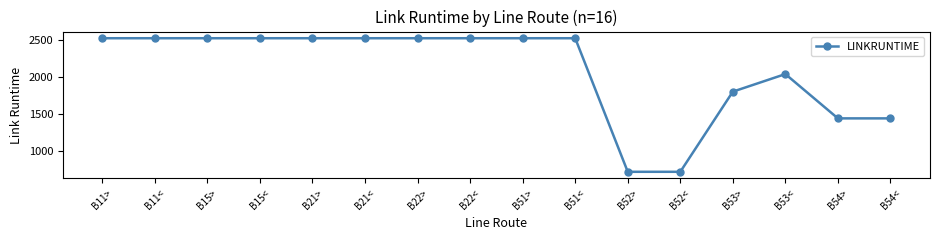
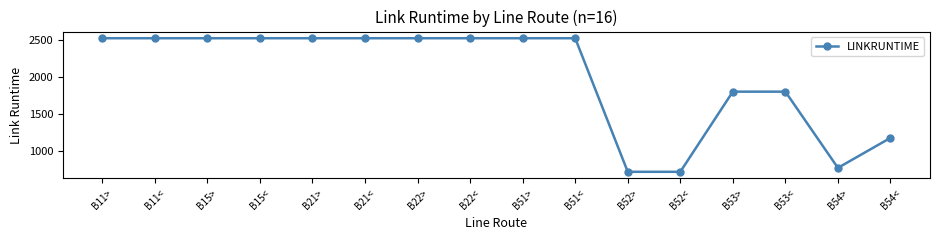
B53<: 2000 -> 1800
B54>: 1400 -> 800
B54<: 1400 -> 1200
